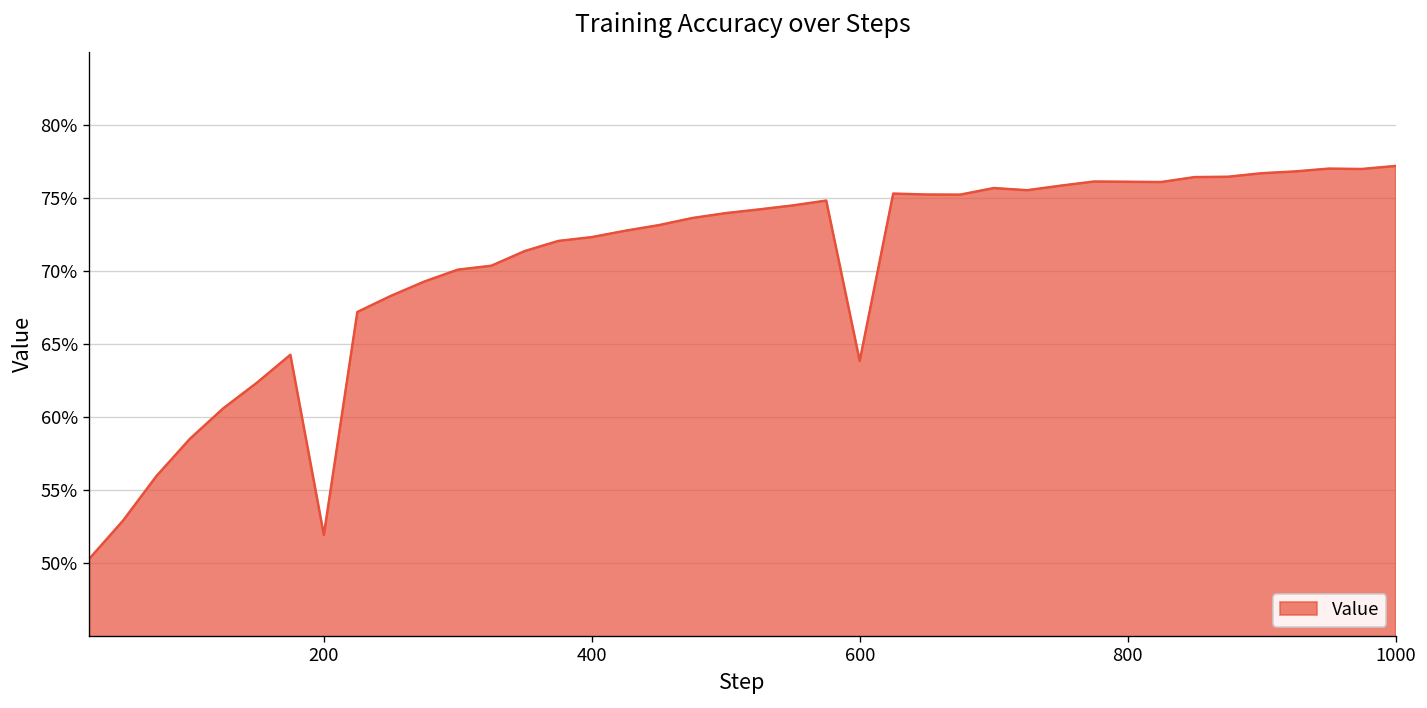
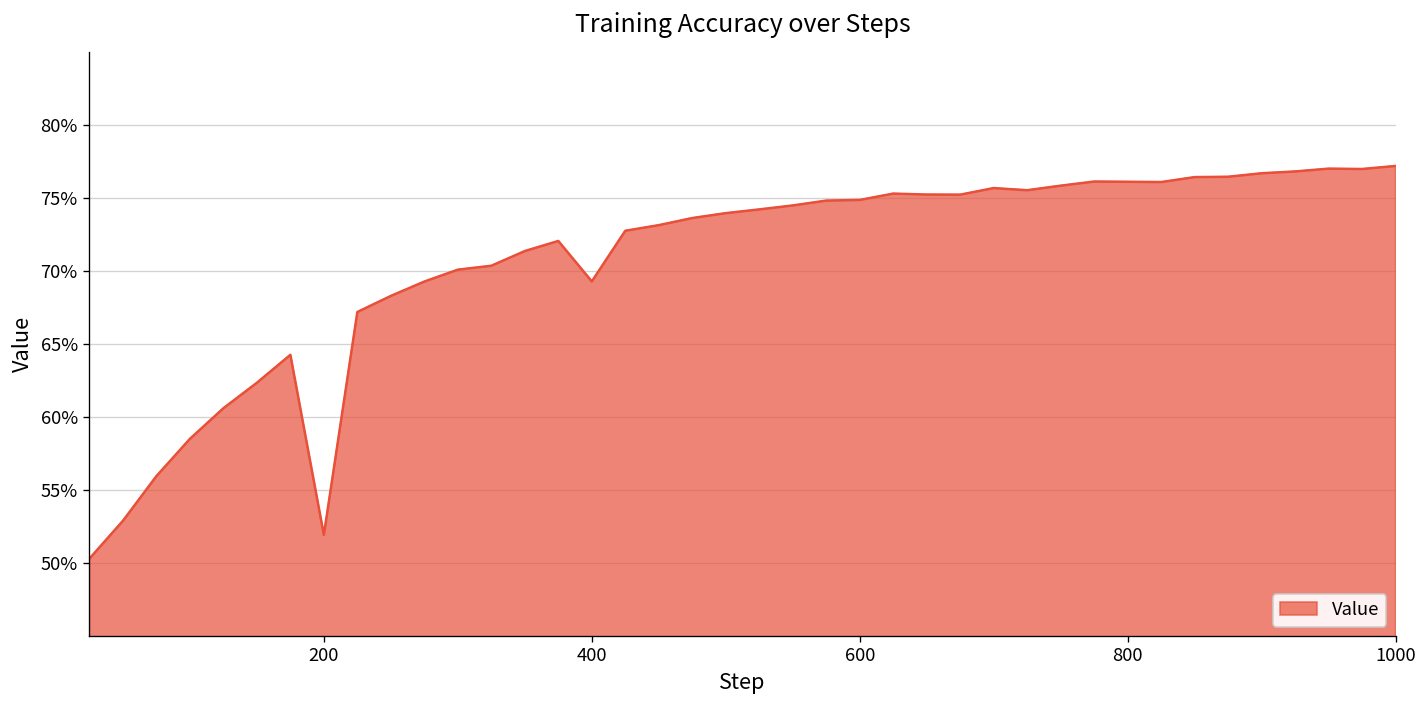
400: 72.3% -> 69.3%
600: 63.8% -> 74.9%
